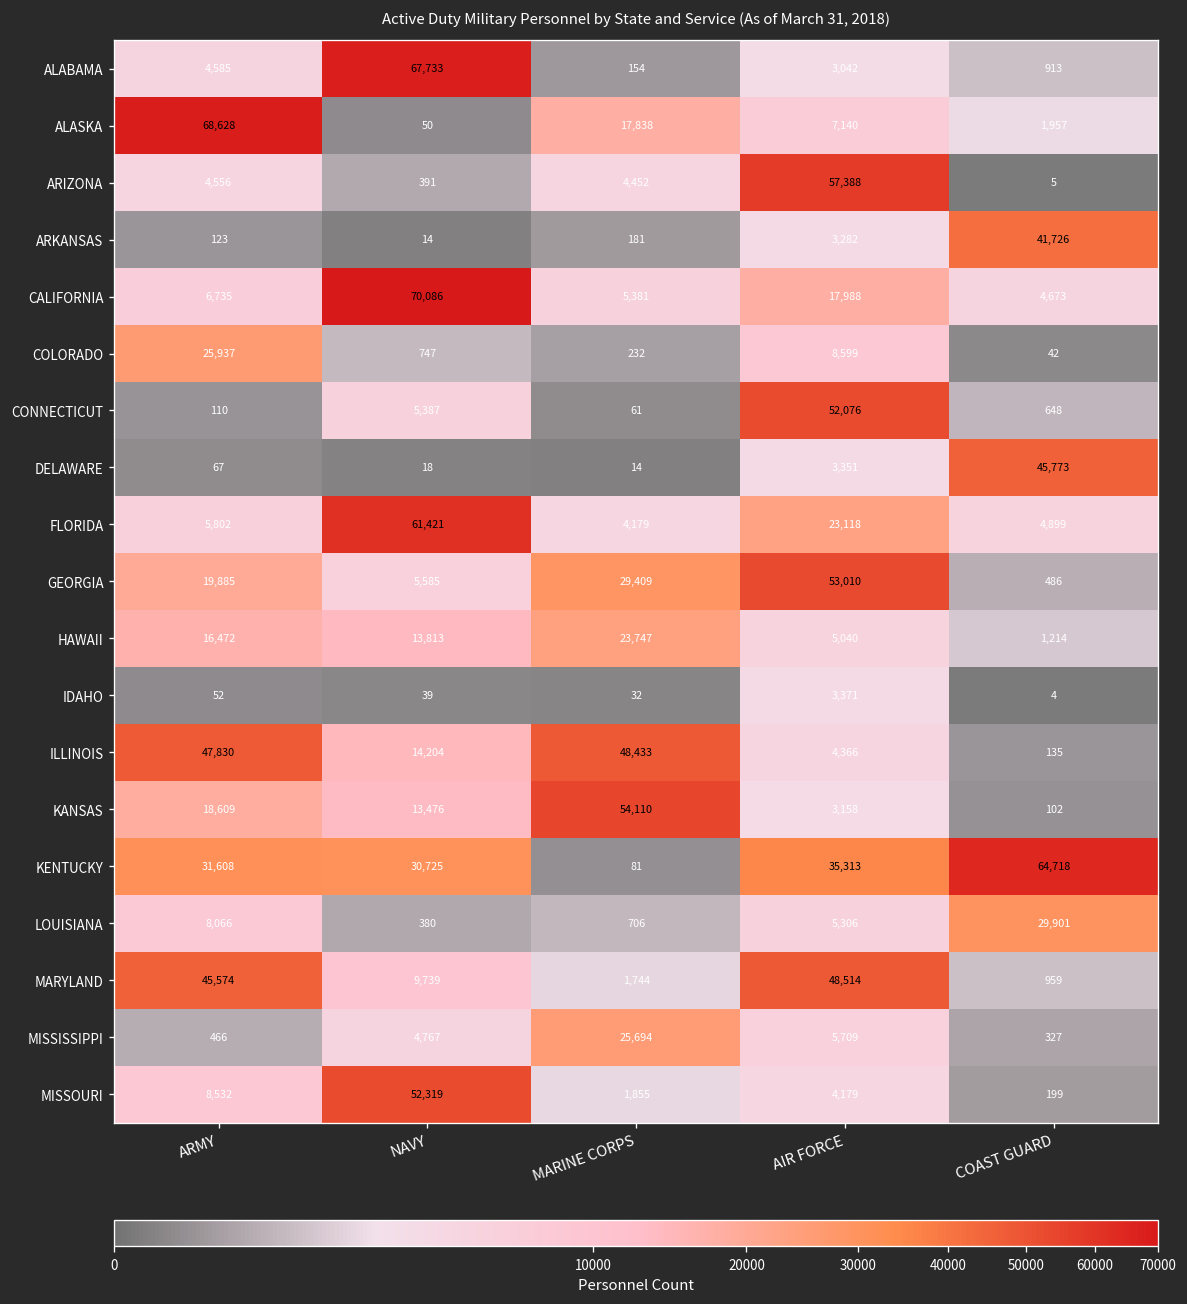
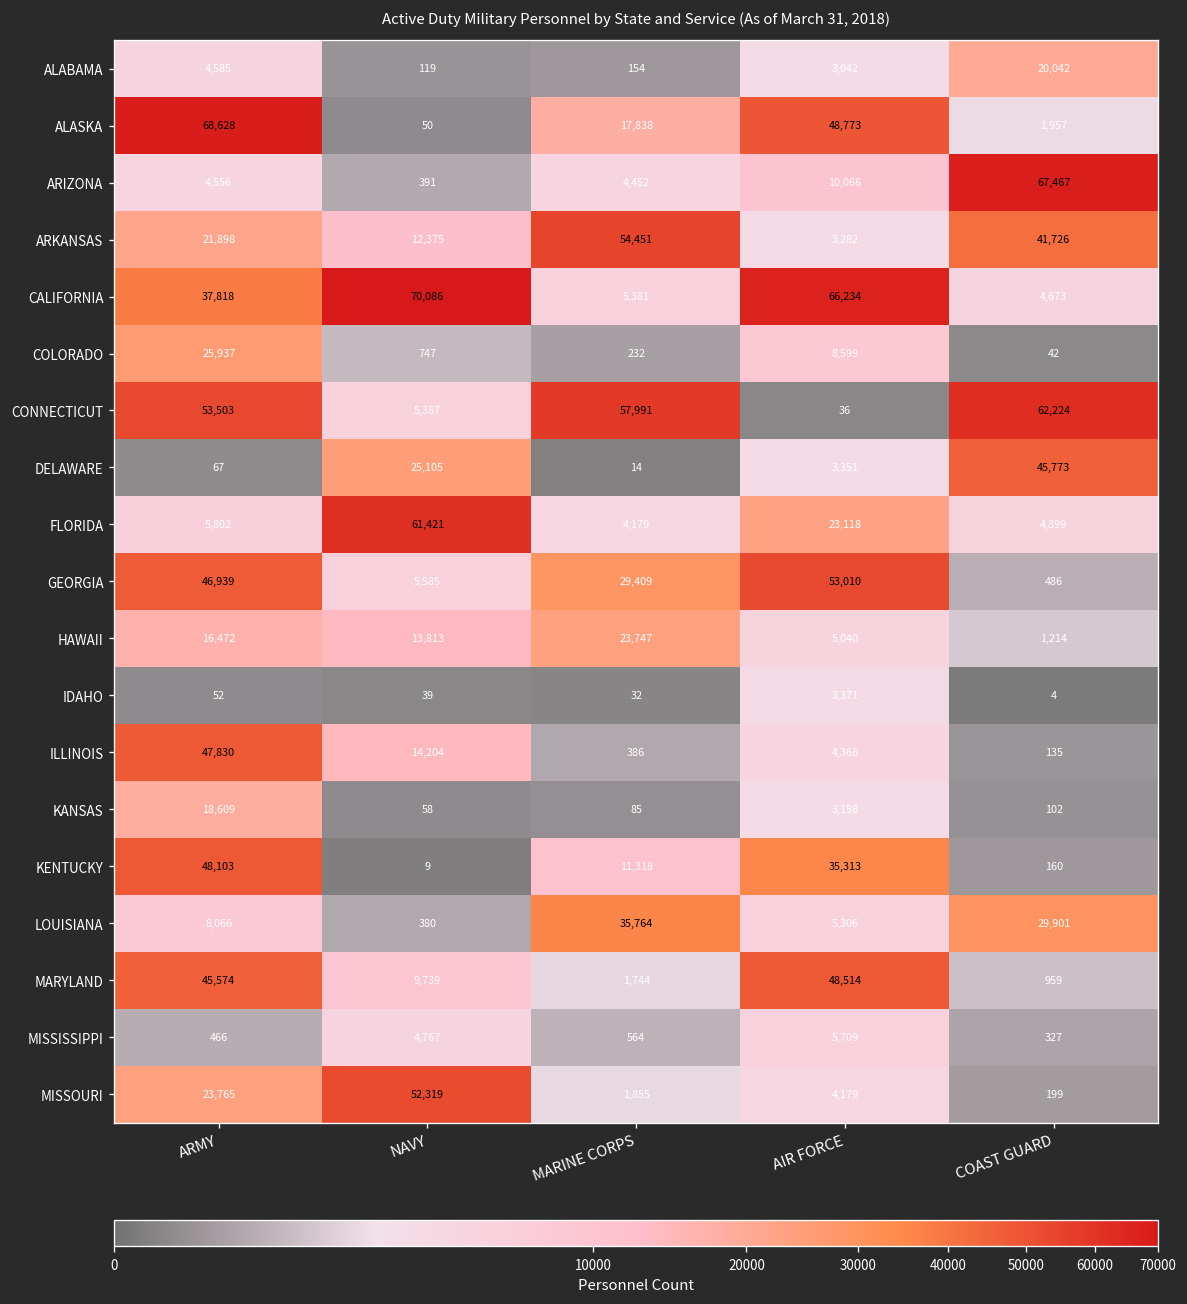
ALABAMA, NAVY: 67,733 -> 119
ALABAMA, COAST GUARD: 913 -> 20,042
ALASKA, AIR FORCE: 7,140 -> 48,773
ARIZONA, AIR FORCE: 57,388 -> 10,066
ARIZONA, COAST GUARD: 5 -> 67,467
ARKANSAS, ARMY: 123 -> 21,898
ARKANSAS, NAVY: 14 -> 12,375
ARKANSAS, MARINE CORPS: 181 -> 54,451
CALIFORNIA, ARMY: 6,735 -> 37,818
CALIFORNIA, AIR FORCE: 17,988 -> 66,234
CONNECTICUT, ARMY: 110 -> 53,503
CONNECTICUT, MARINE CORPS: 61 -> 57,991
CONNECTICUT, AIR FORCE: 52,076 -> 36
CONNECTICUT, COAST GUARD: 648 -> 62,224
DELAWARE, NAVY: 18 -> 25,105
GEORGIA, ARMY: 19,885 -> 46,939
ILLINOIS, MARINE CORPS: 48,433 -> 386
KANSAS, NAVY: 13,476 -> 58
KANSAS, MARINE CORPS: 54,110 -> 85
KENTUCKY, ARMY: 31,608 -> 48,103
KENTUCKY, NAVY: 30,725 -> 9
KENTUCKY, MARINE CORPS: 81 -> 11,318
KENTUCKY, COAST GUARD: 64,718 -> 160
LOUISIANA, MARINE CORPS: 706 -> 35,764
MISSISSIPPI, MARINE CORPS: 25,694 -> 564
MISSOURI, ARMY: 8,532 -> 23,765
